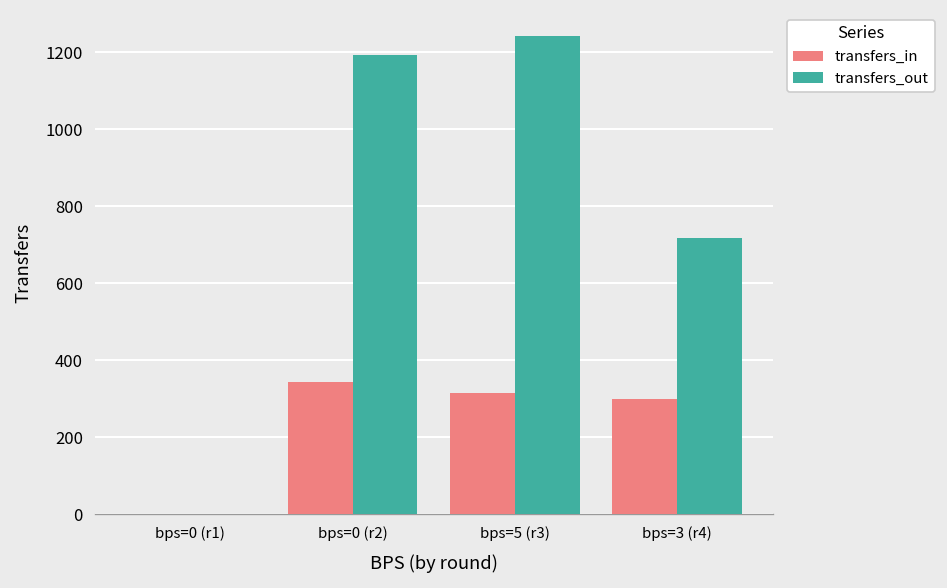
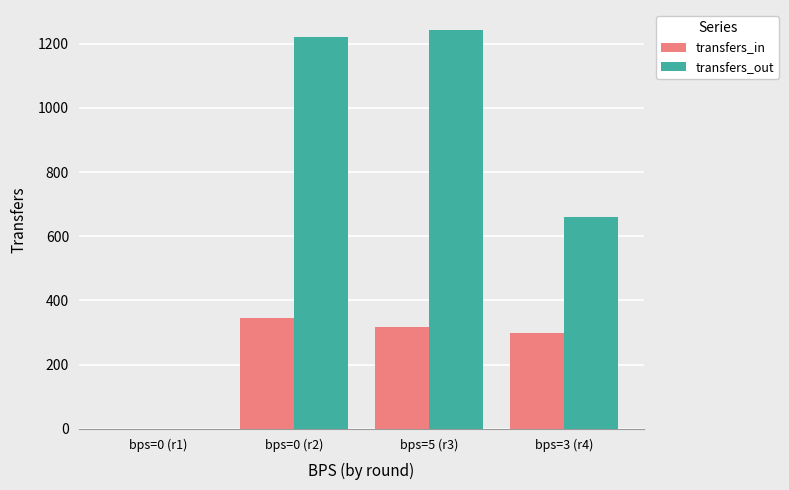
transfers_out, bps=0 (r2): 1190 -> 1220
transfers_out, bps=3 (r4): 720 -> 660
